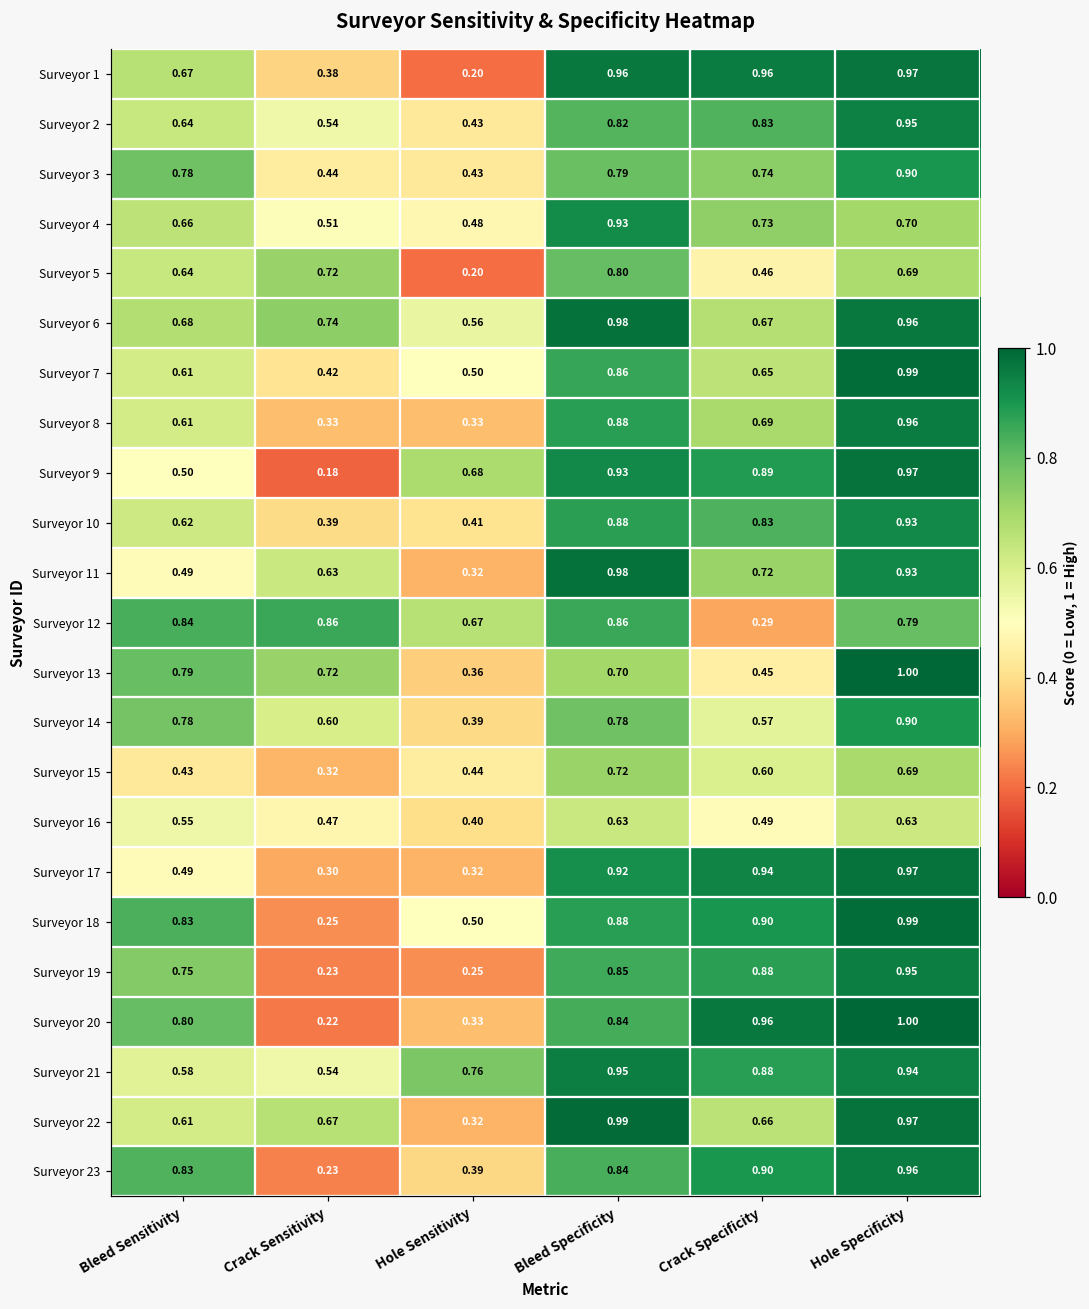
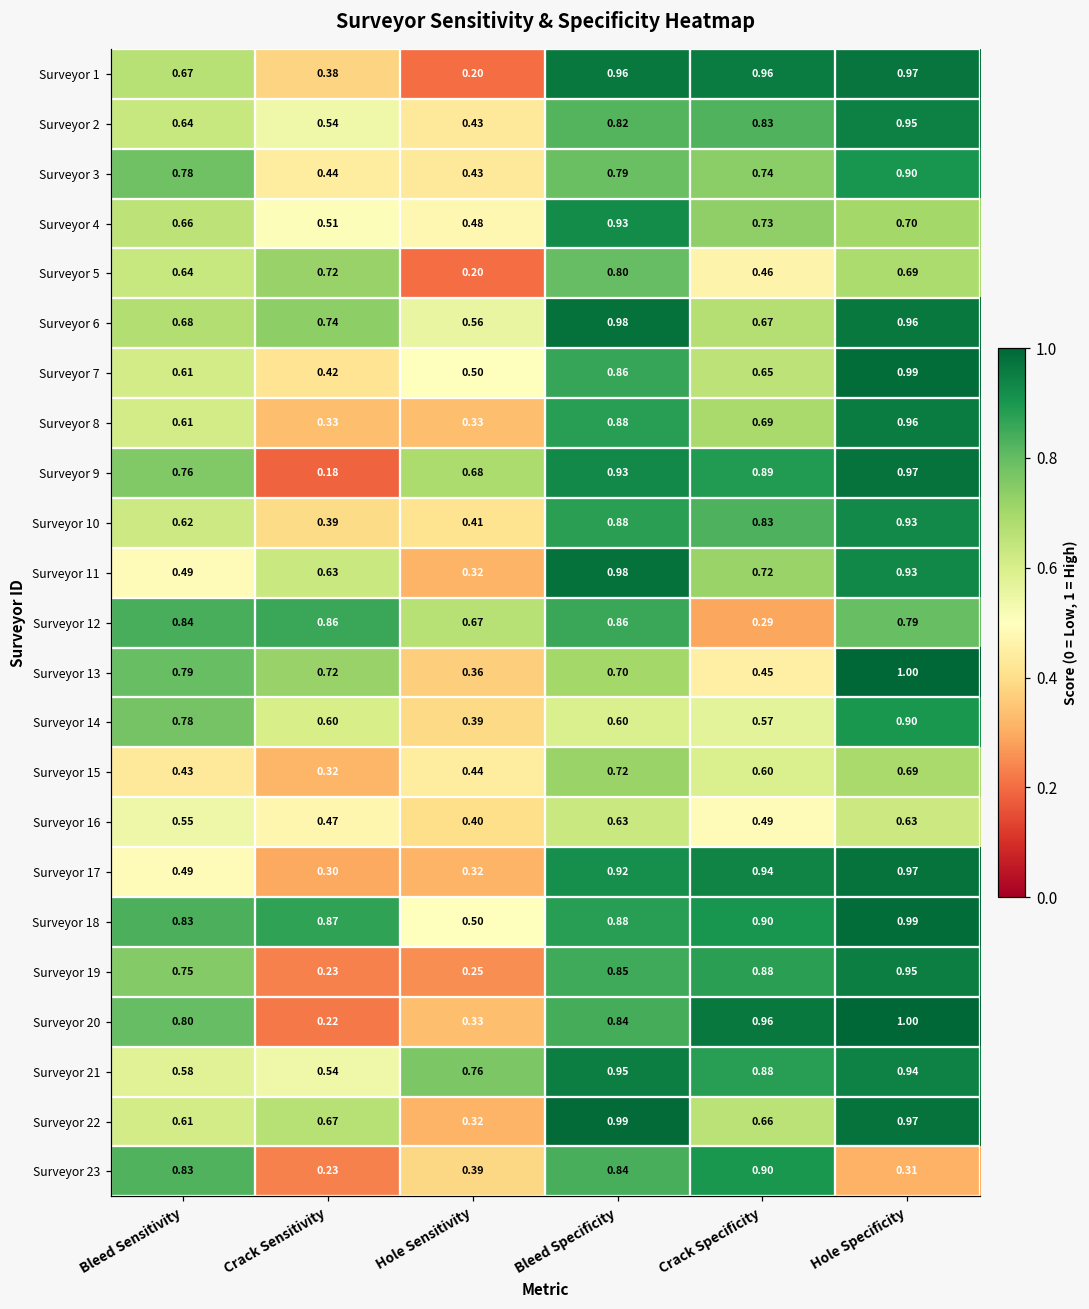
Surveyor 9, Bleed Sensitivity: 0.50 -> 0.76
Surveyor 14, Bleed Specificity: 0.78 -> 0.60
Surveyor 18, Crack Sensitivity: 0.25 -> 0.87
Surveyor 23, Hole Specificity: 0.96 -> 0.31
